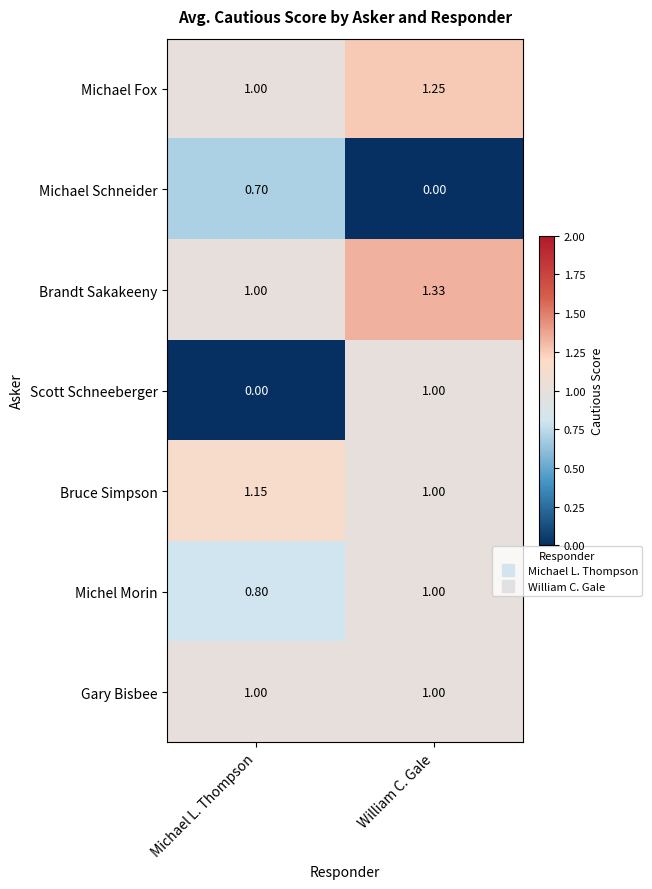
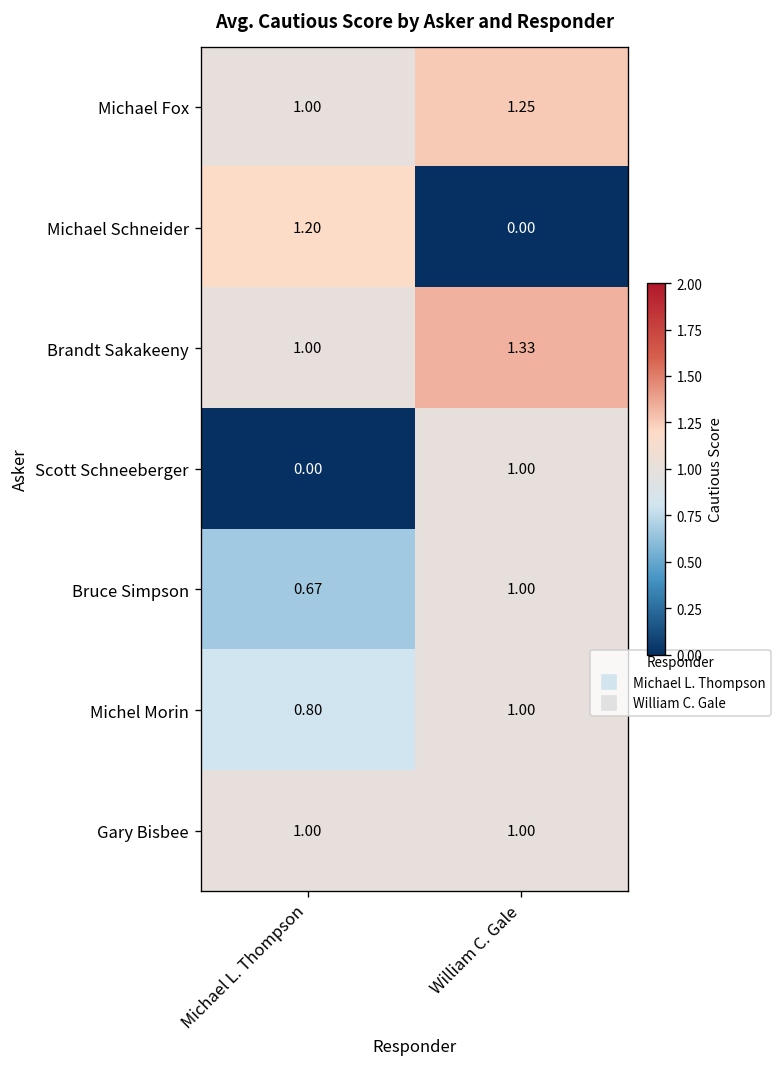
Michael Schneider, Michael L. Thompson: 0.70 -> 1.20
Bruce Simpson, Michael L. Thompson: 1.15 -> 0.67
